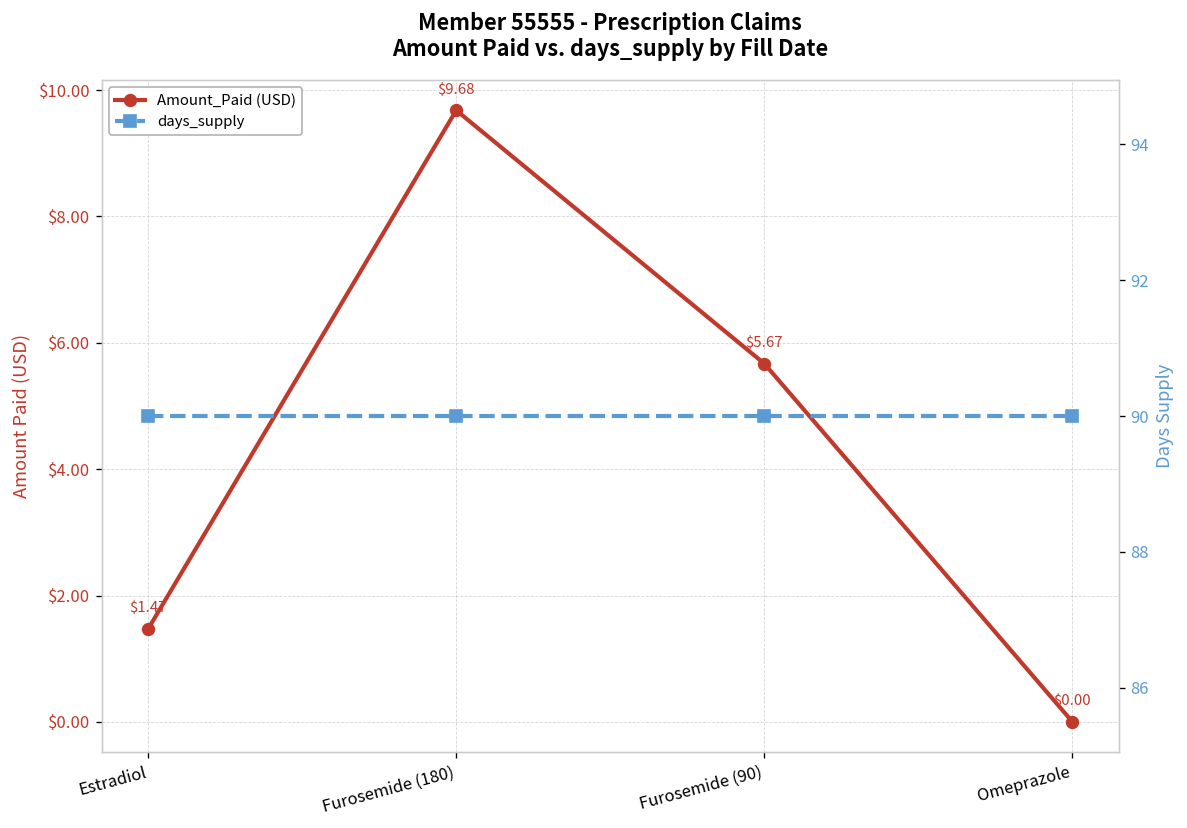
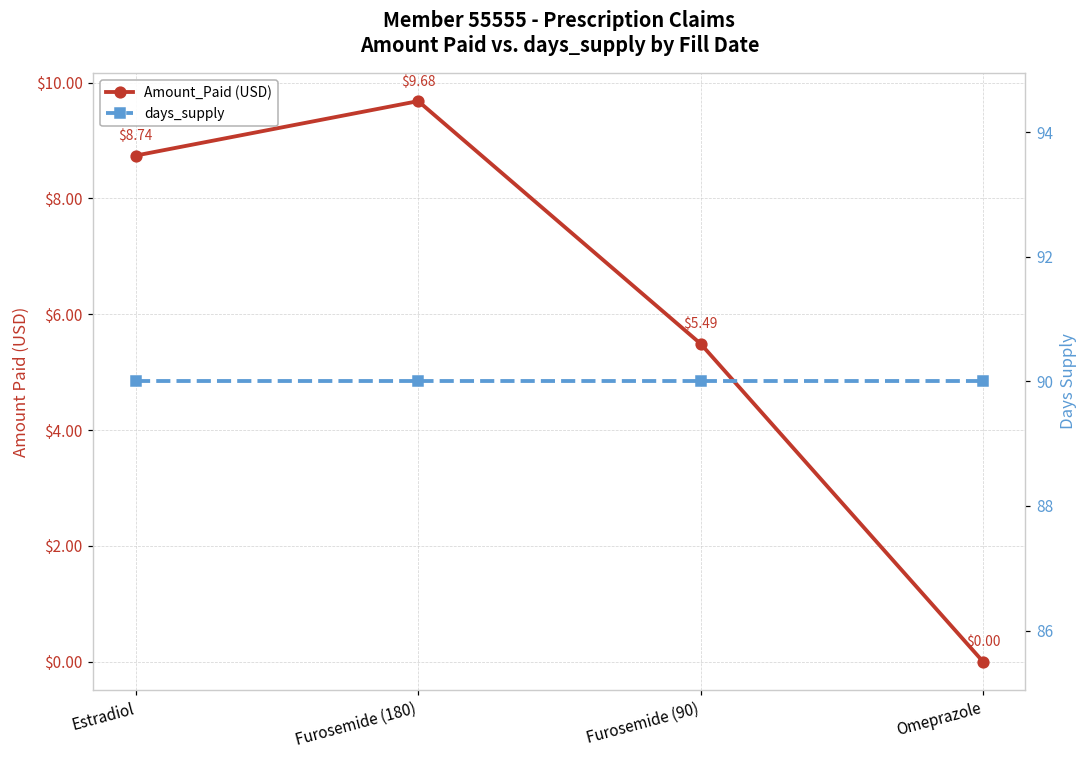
Amount_Paid (USD), Estradiol: $1.47 -> $8.74
Amount_Paid (USD), Furosemide (90): $5.67 -> $5.49
